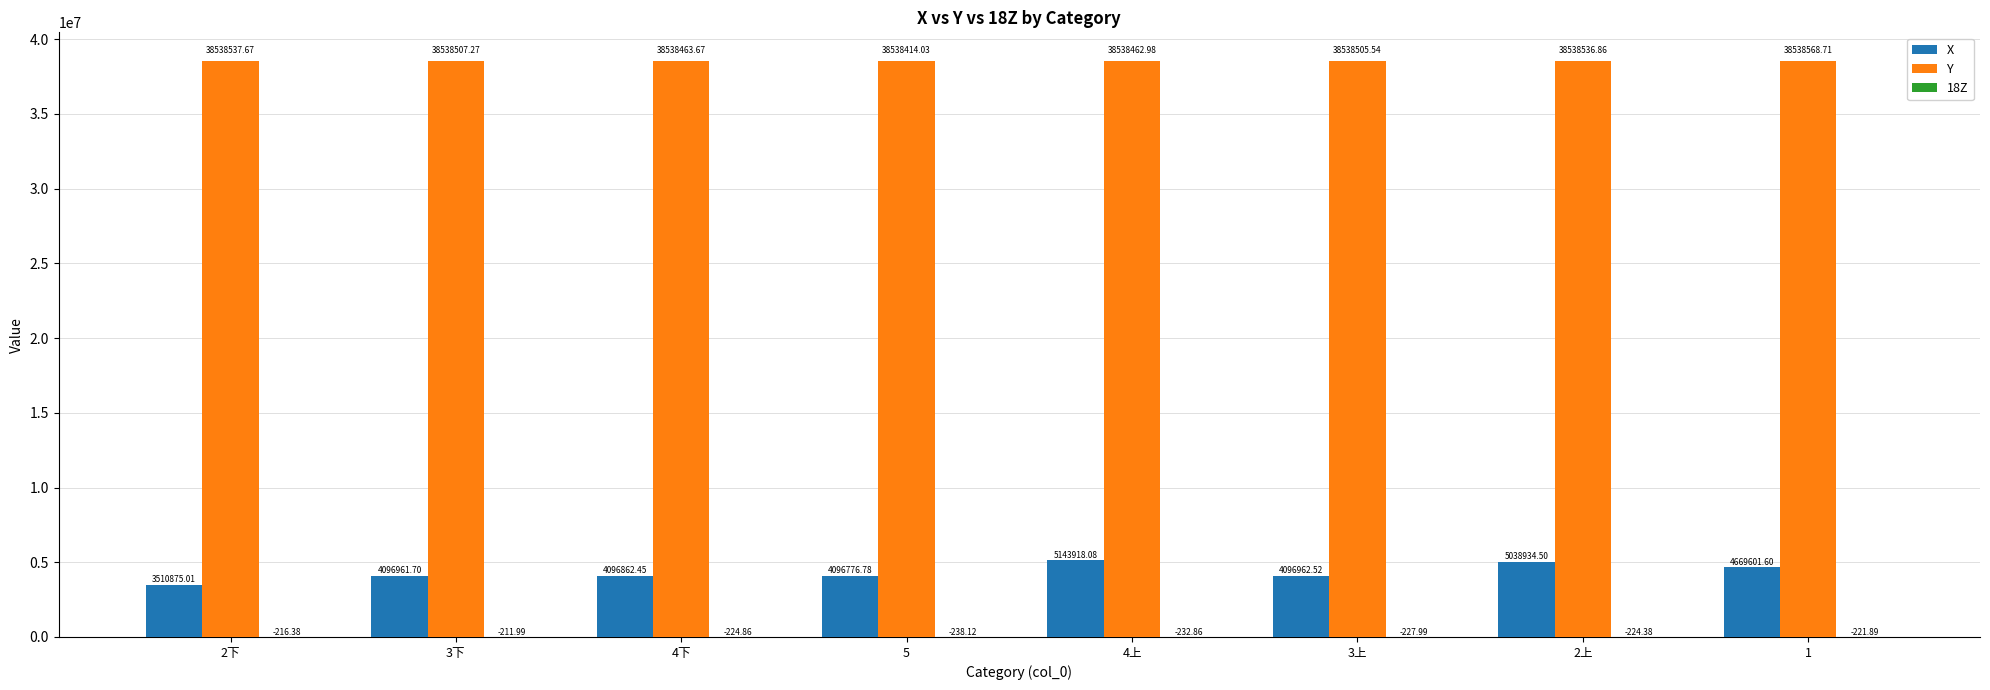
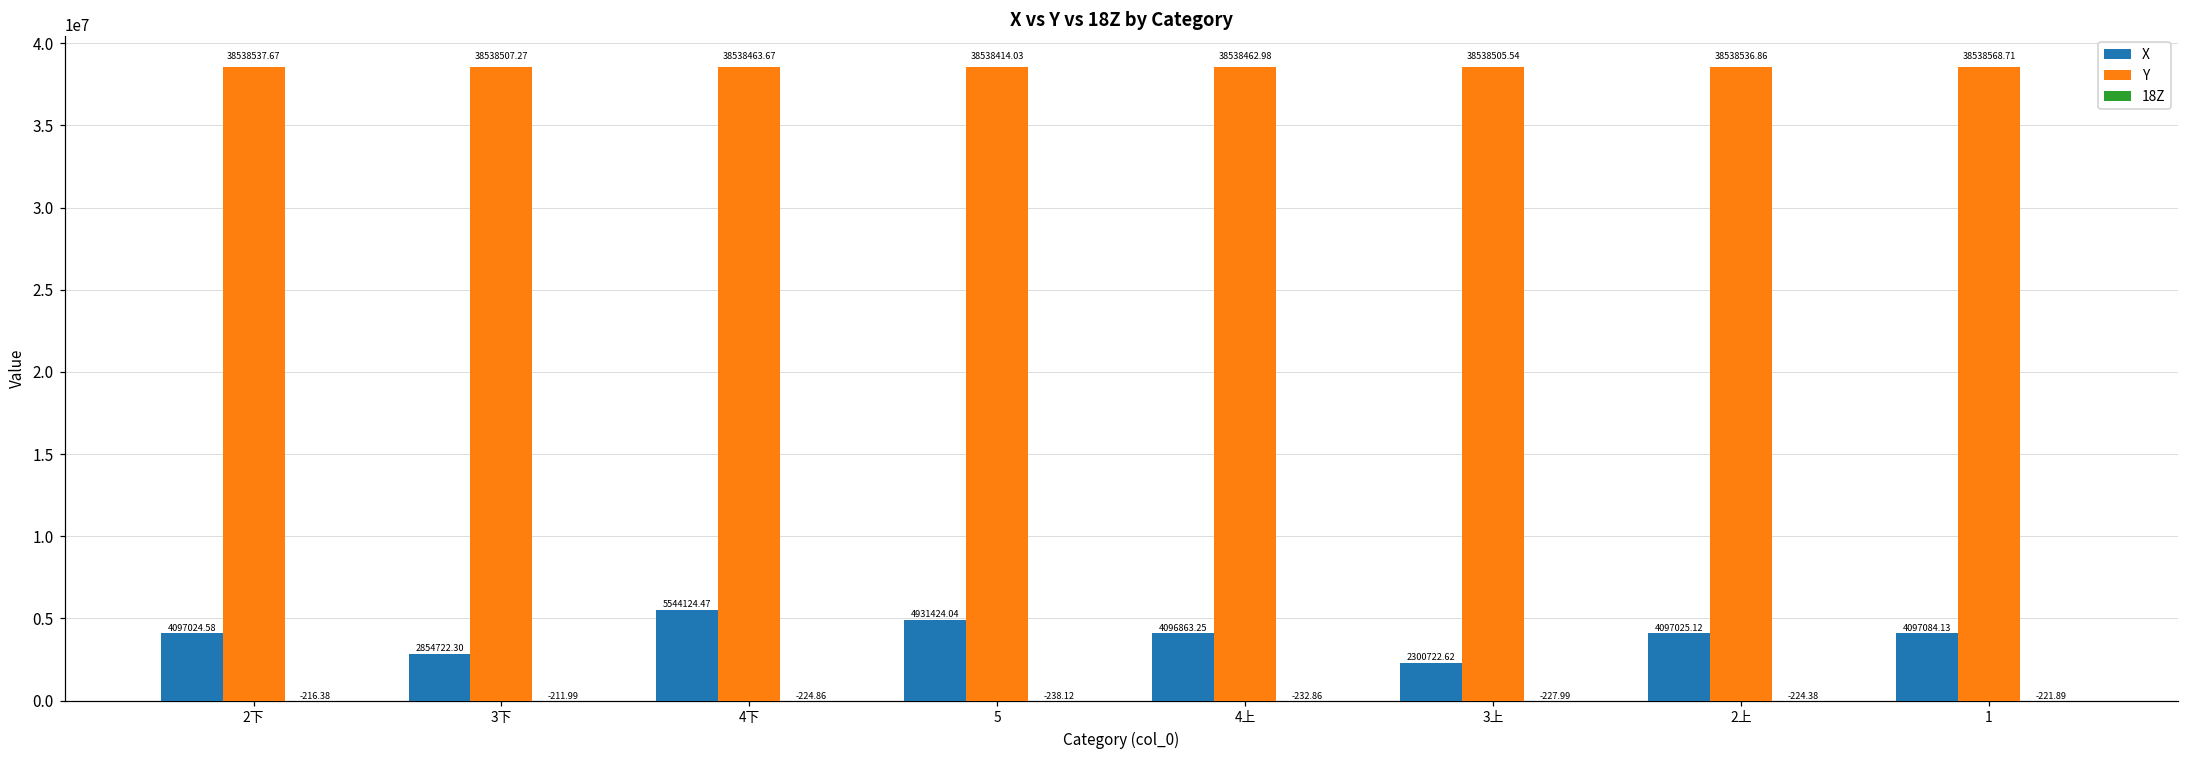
X, 2下: 3510875.01 -> 4097024.58
X, 3下: 4096961.70 -> 2854722.30
X, 4下: 4096862.45 -> 5544124.47
X, 5: 4096776.78 -> 4931424.04
X, 4上: 5143918.08 -> 4096863.25
X, 3上: 4096962.52 -> 2300722.62
X, 2上: 5038934.50 -> 4097025.12
X, 1: 4669601.60 -> 4097084.13
